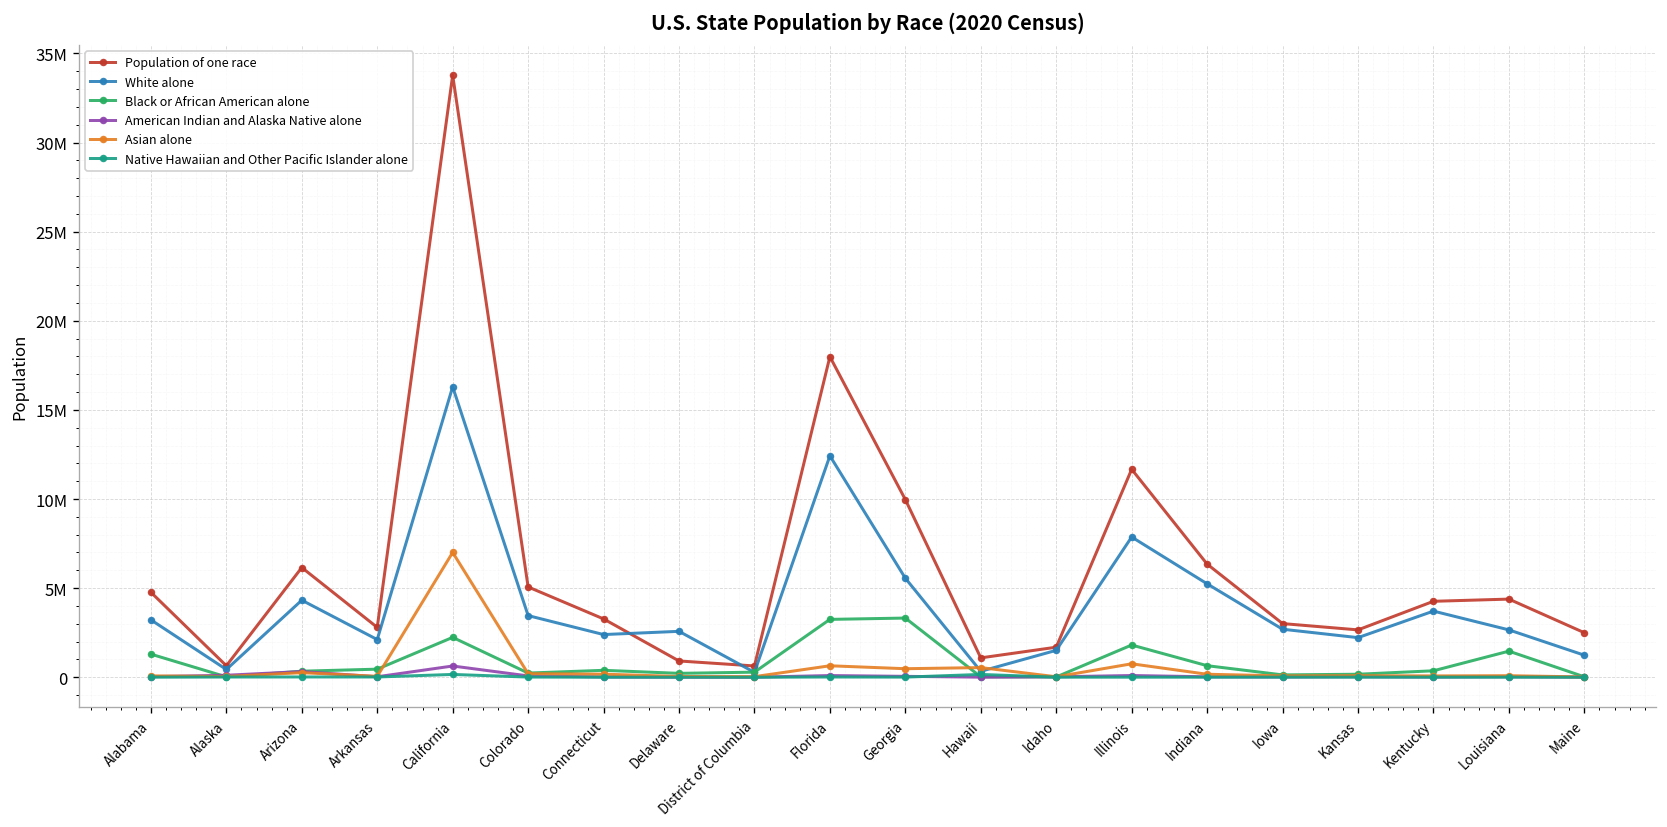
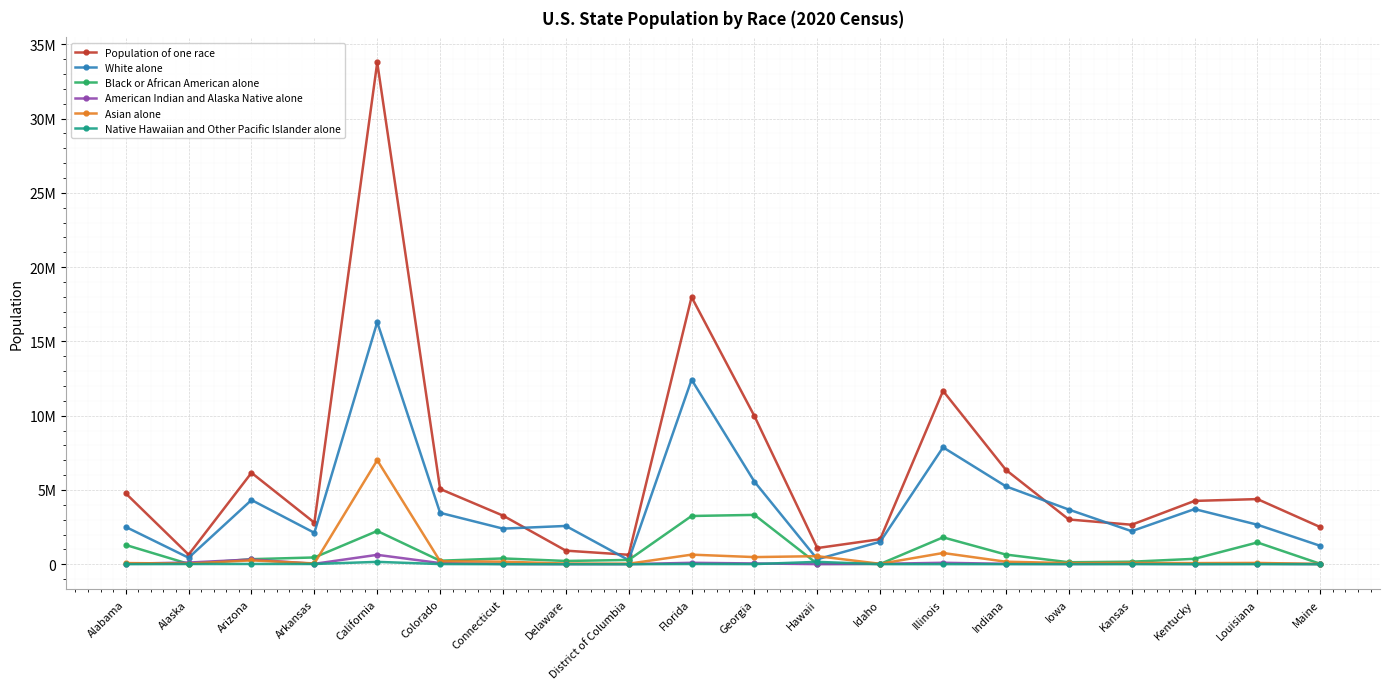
White alone, Alabama: 3200000 -> 2500000
White alone, Iowa: 2700000 -> 3700000
